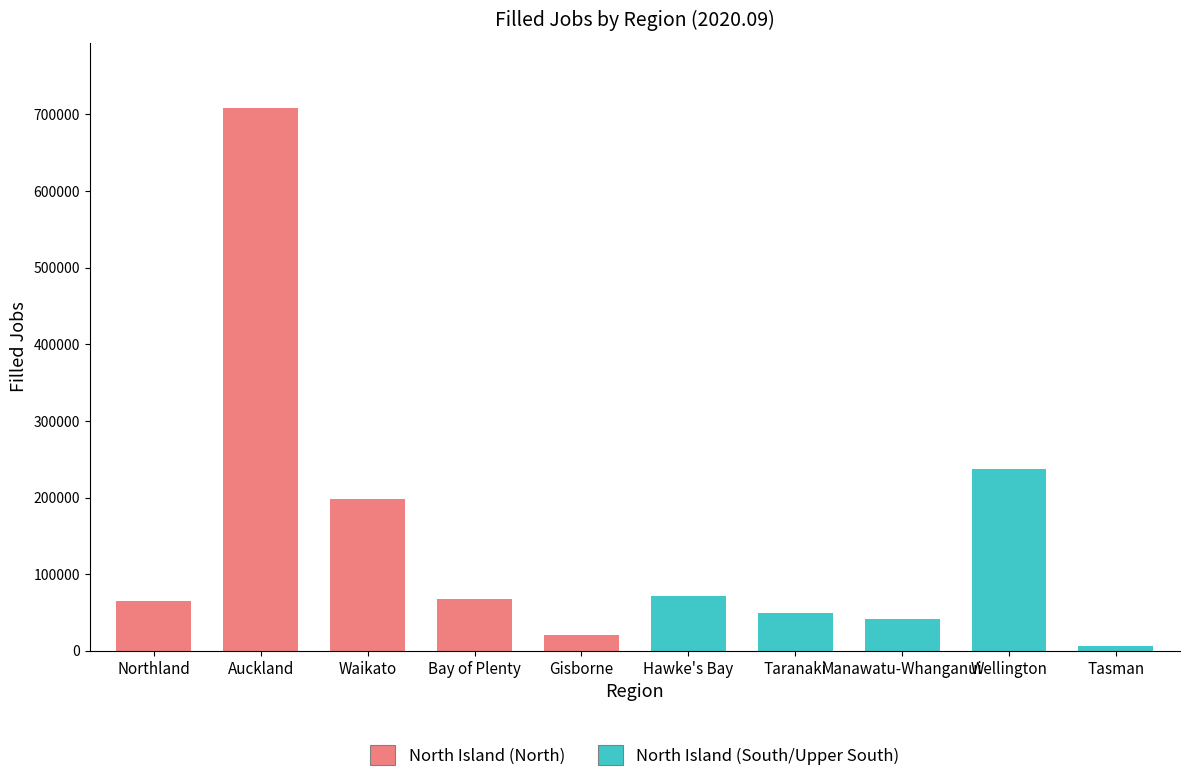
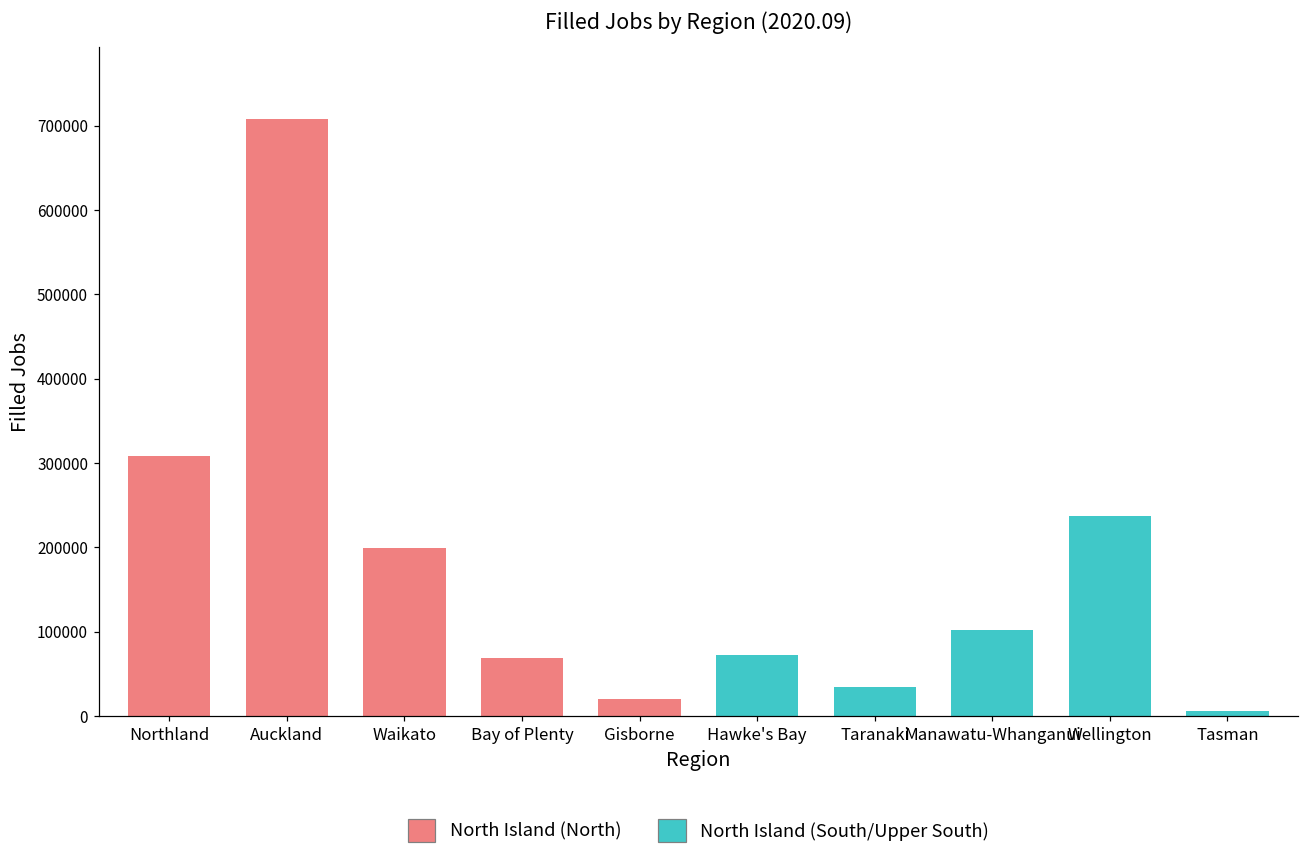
Northland: 70000 -> 310000
Taranaki: 50000 -> 30000
Manawatu-Whanganui: 40000 -> 100000
